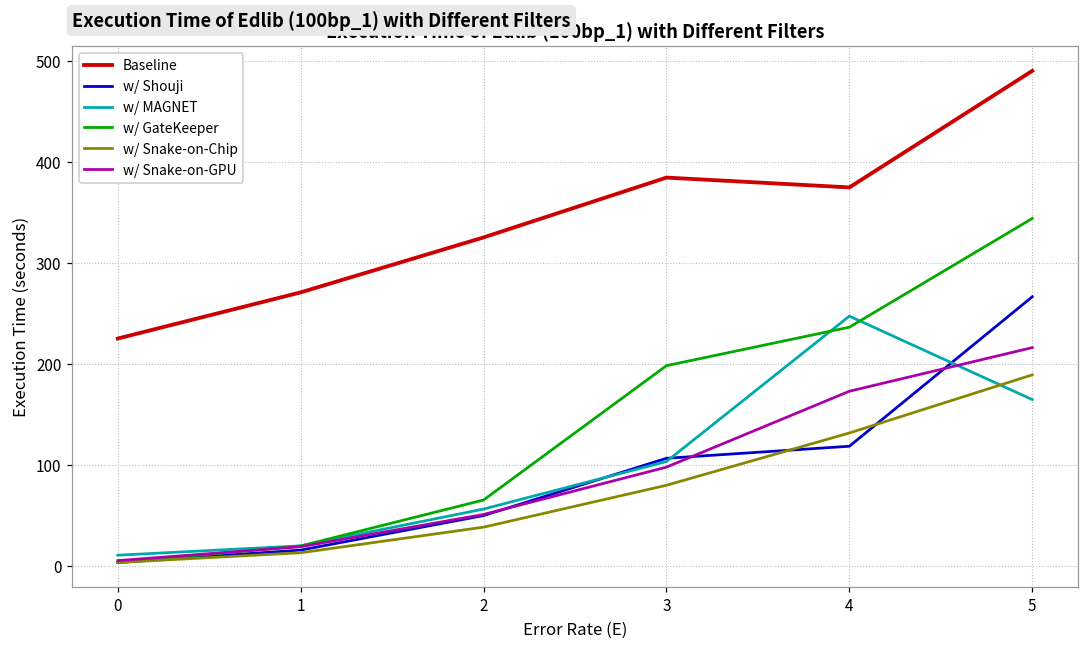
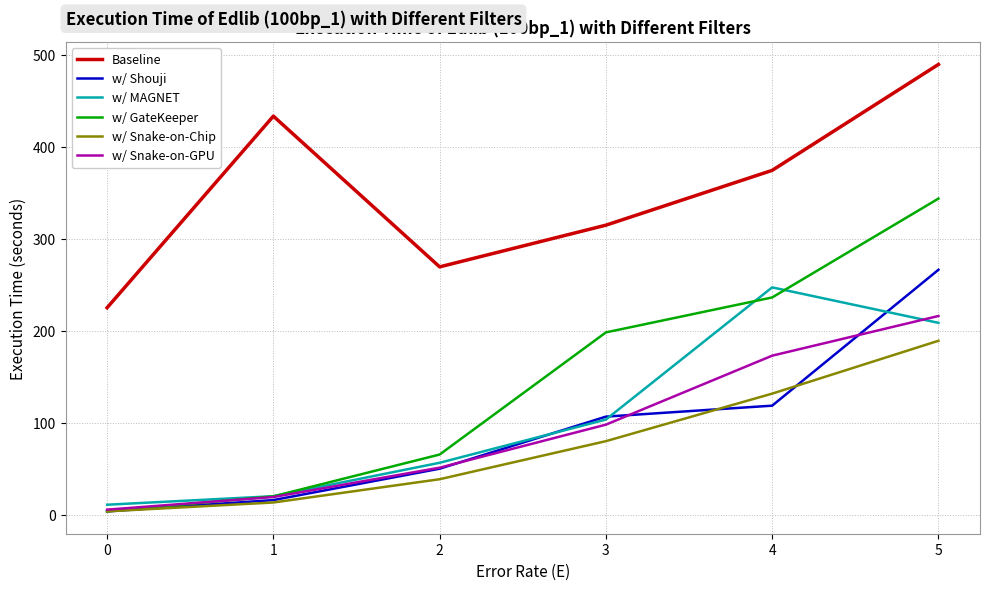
Baseline, 1: 270 -> 430
Baseline, 2: 330 -> 270
Baseline, 3: 380 -> 310
w/ MAGNET, 5: 160 -> 210
